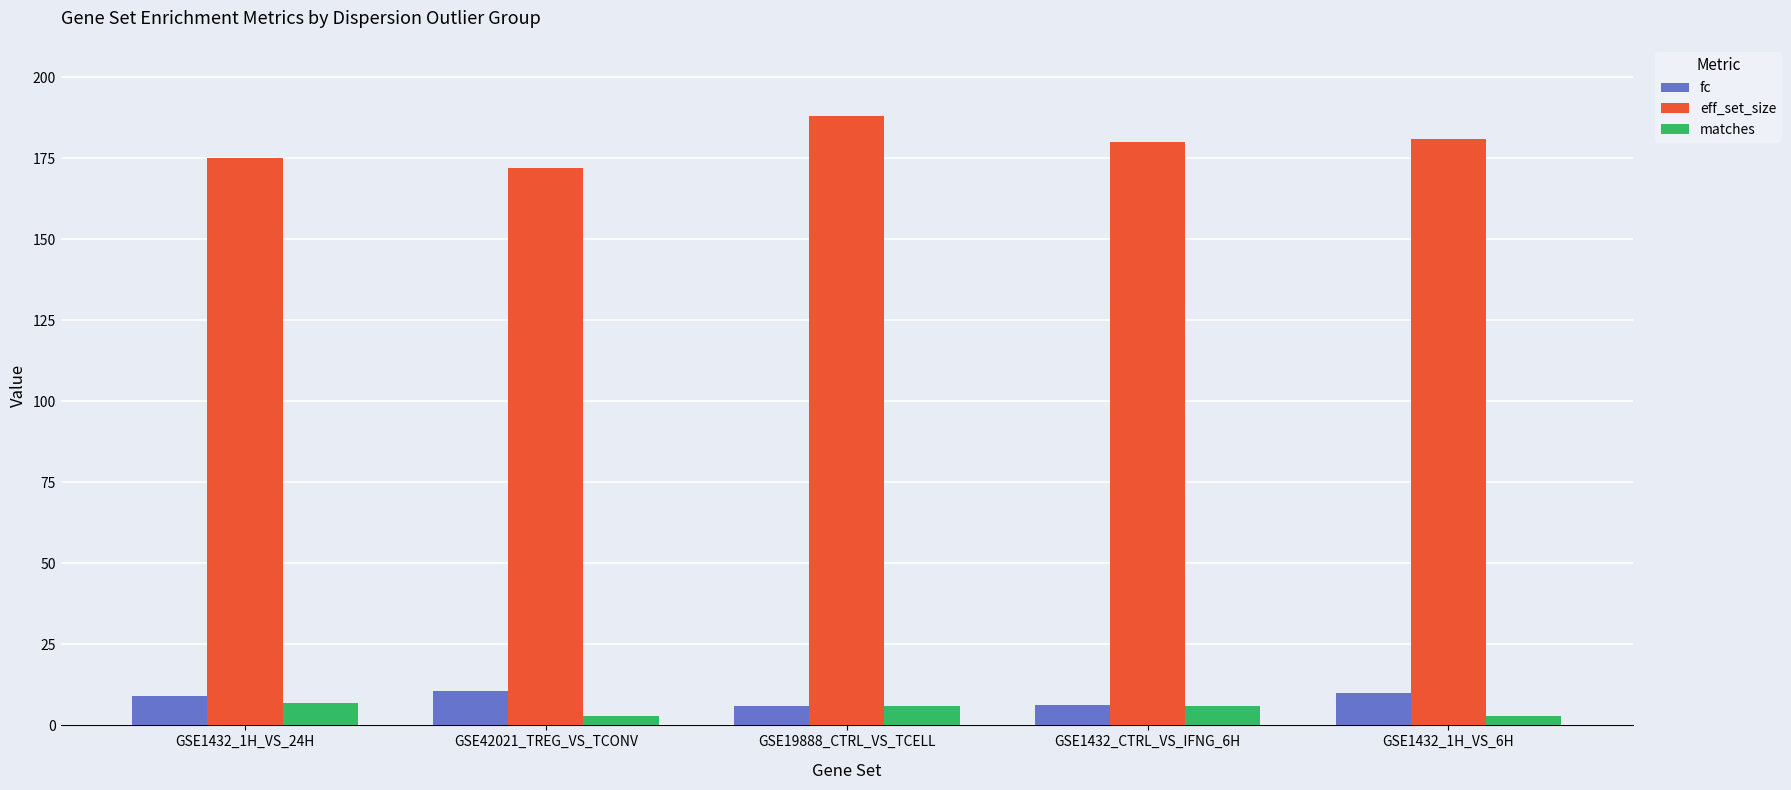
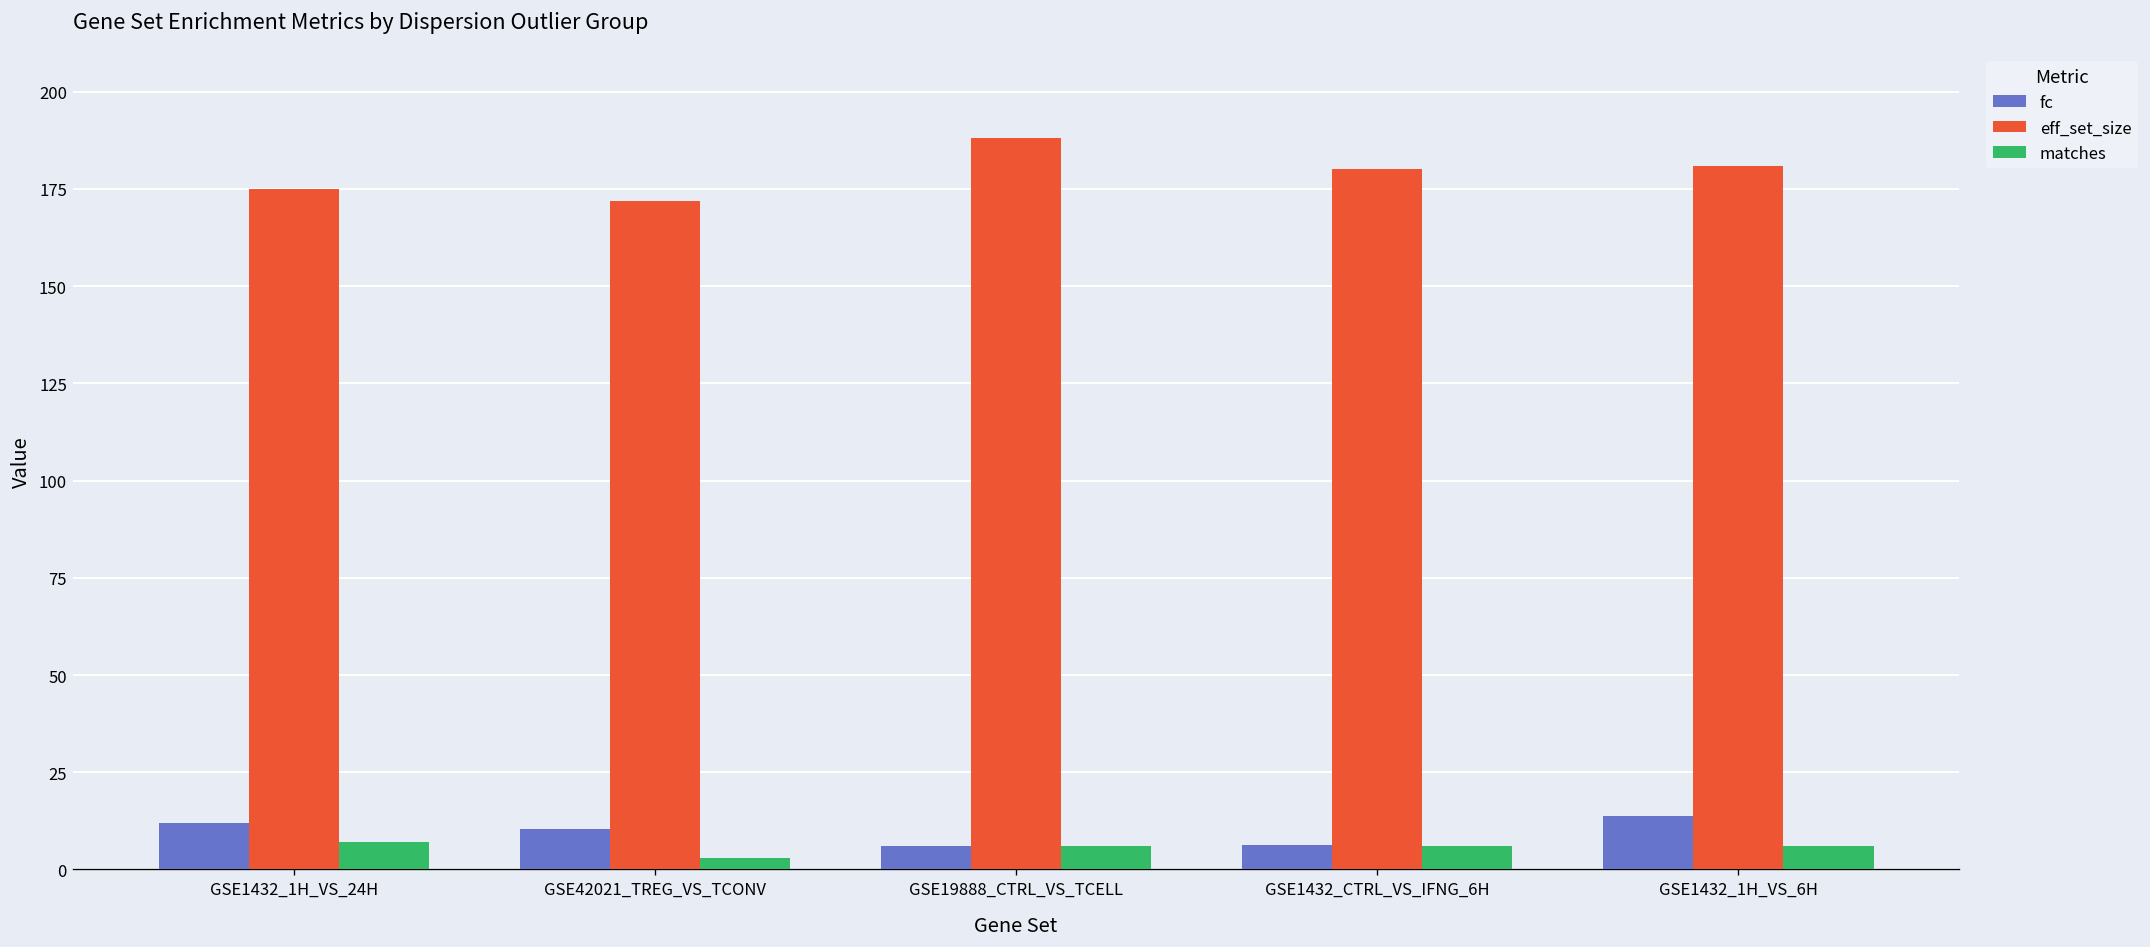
fc, GSE1432_1H_VS_24H: 9 -> 12
fc, GSE1432_1H_VS_6H: 10 -> 14
matches, GSE1432_1H_VS_6H: 3 -> 6
